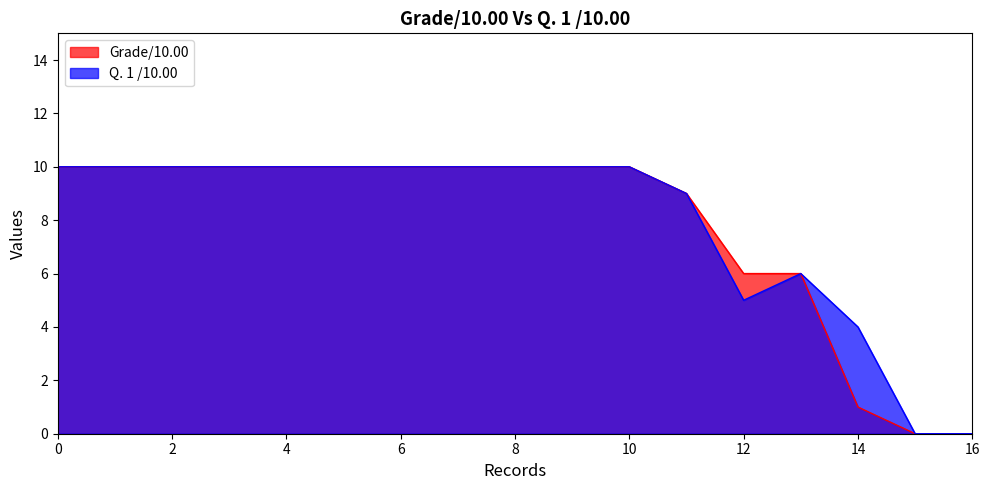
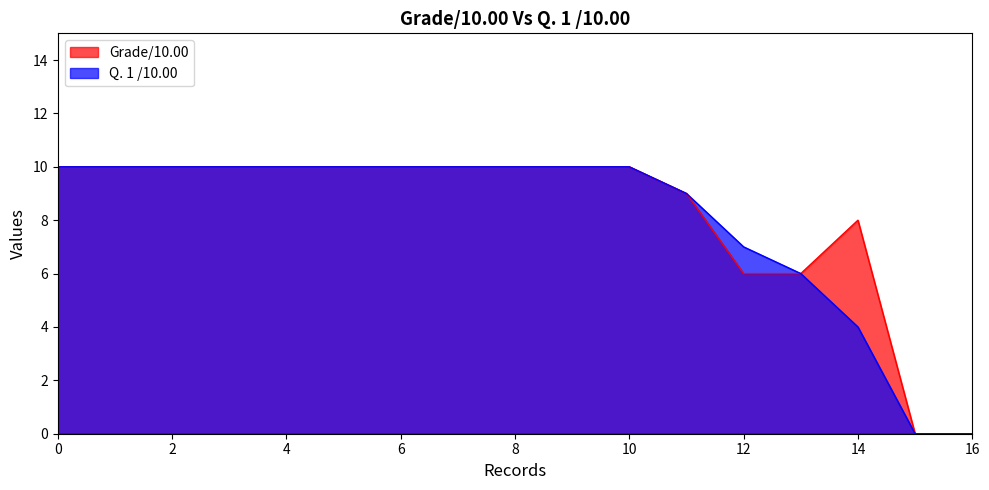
Q. 1 /10.00, 12: 5 -> 7
Grade/10.00, 14: 1 -> 8
